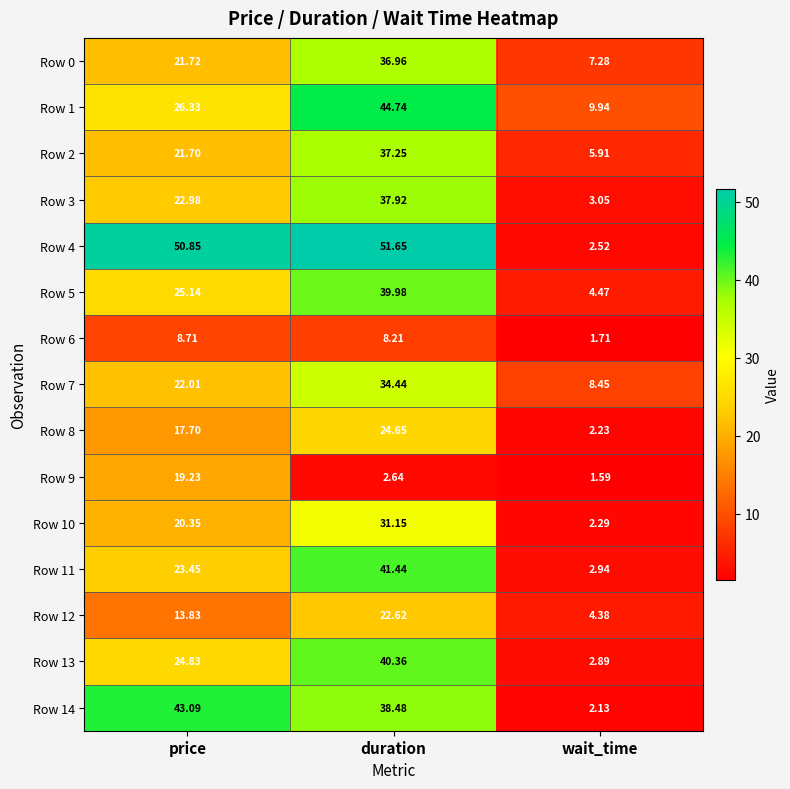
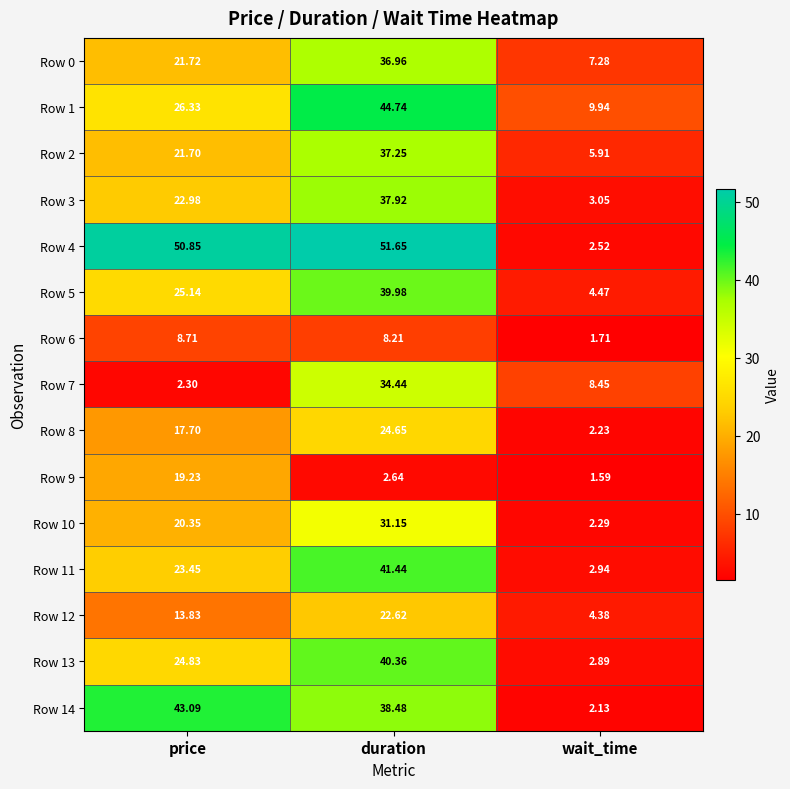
Row 7, price: 22.01 -> 2.30
